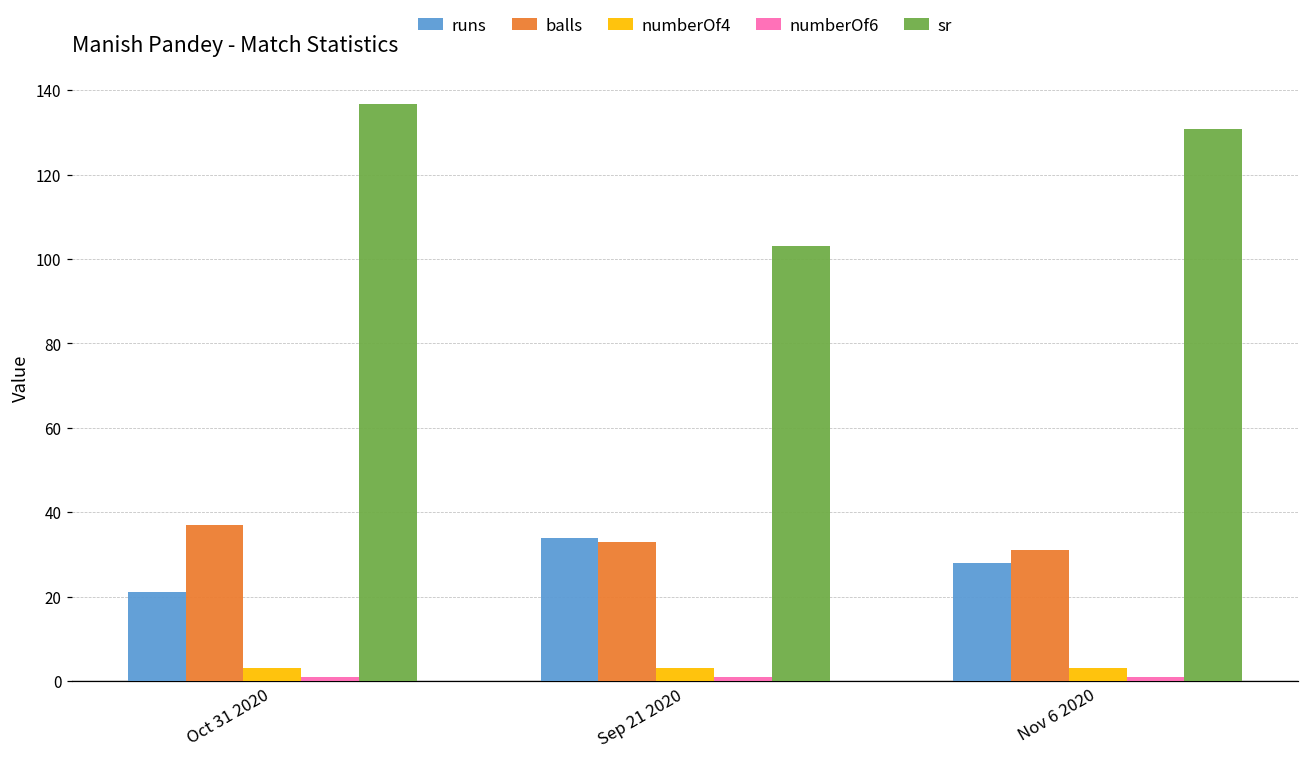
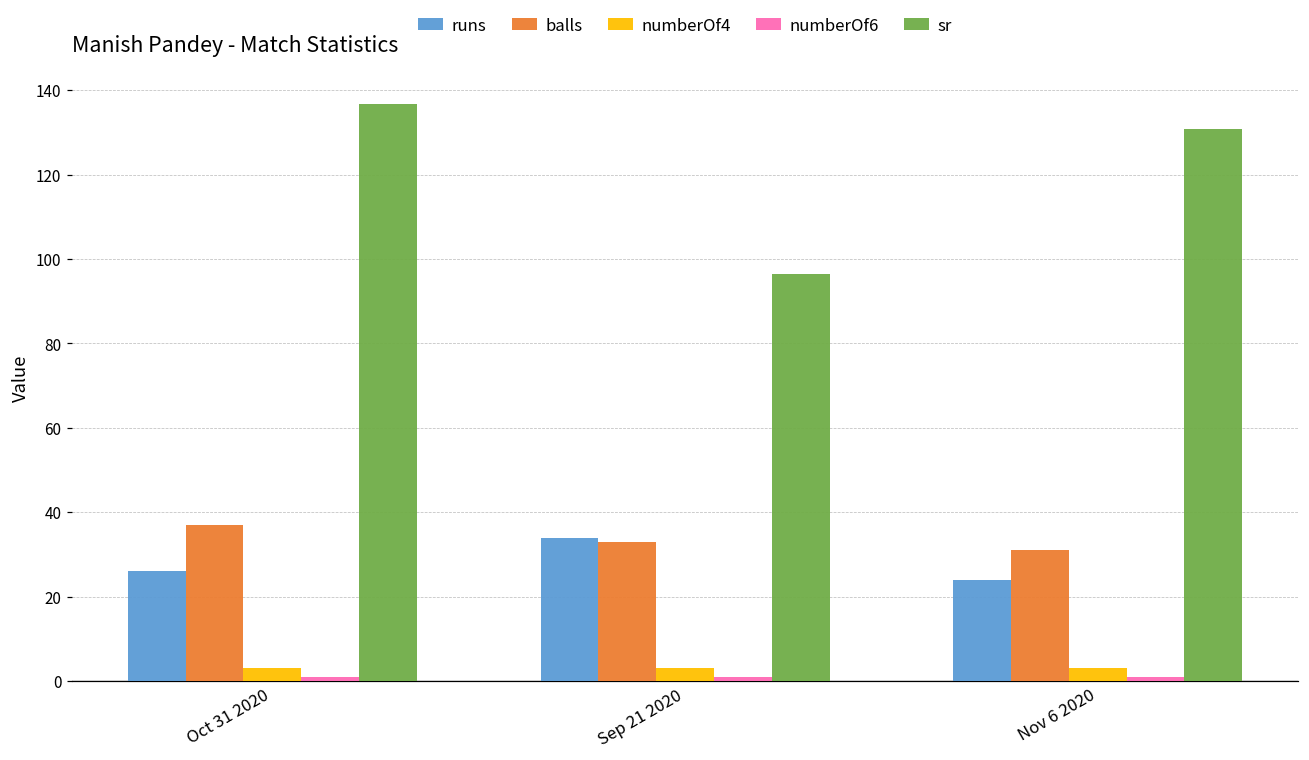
runs, Oct 31 2020: 21 -> 26
sr, Sep 21 2020: 103 -> 96
runs, Nov 6 2020: 28 -> 24
